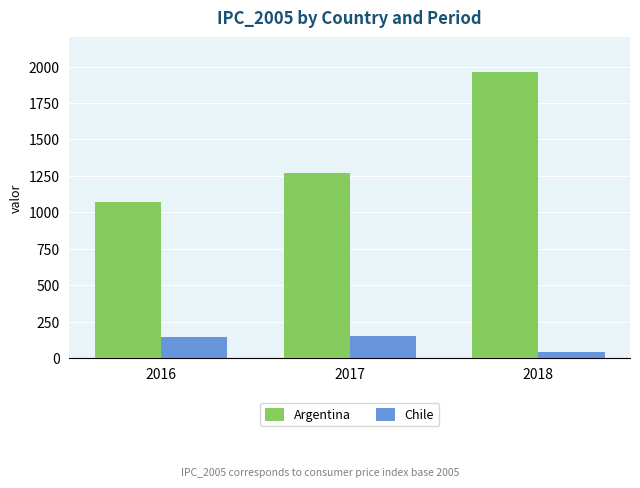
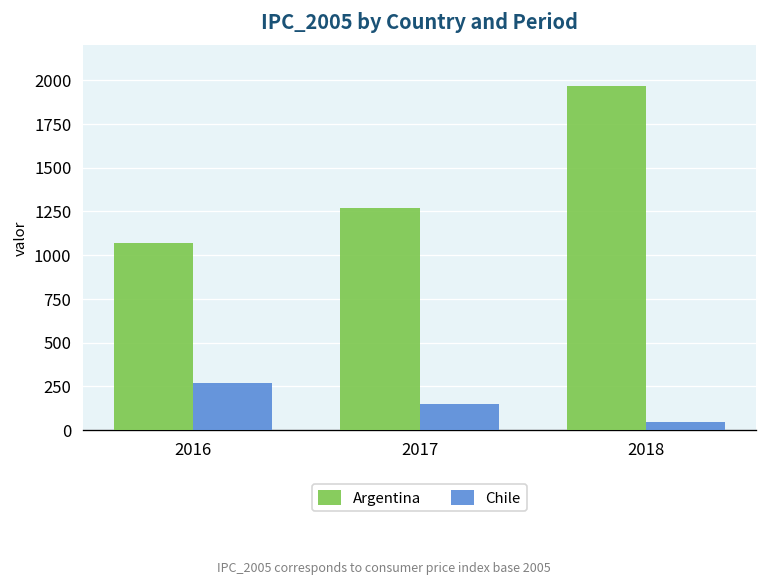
Chile, 2016: 150 -> 270
